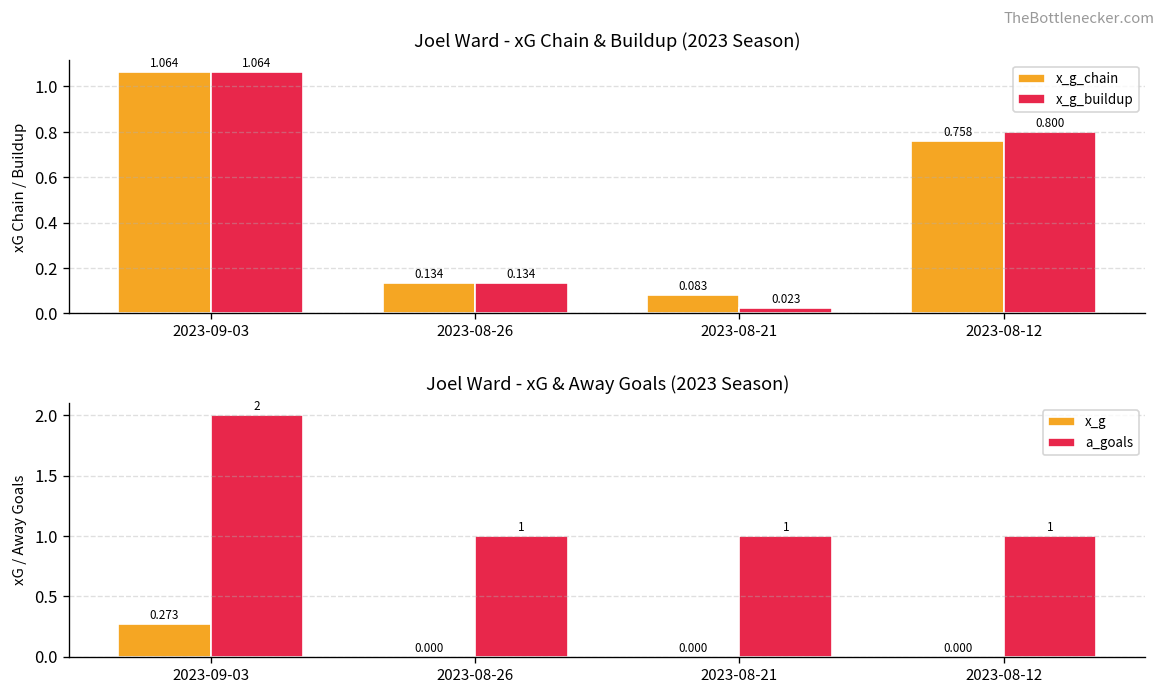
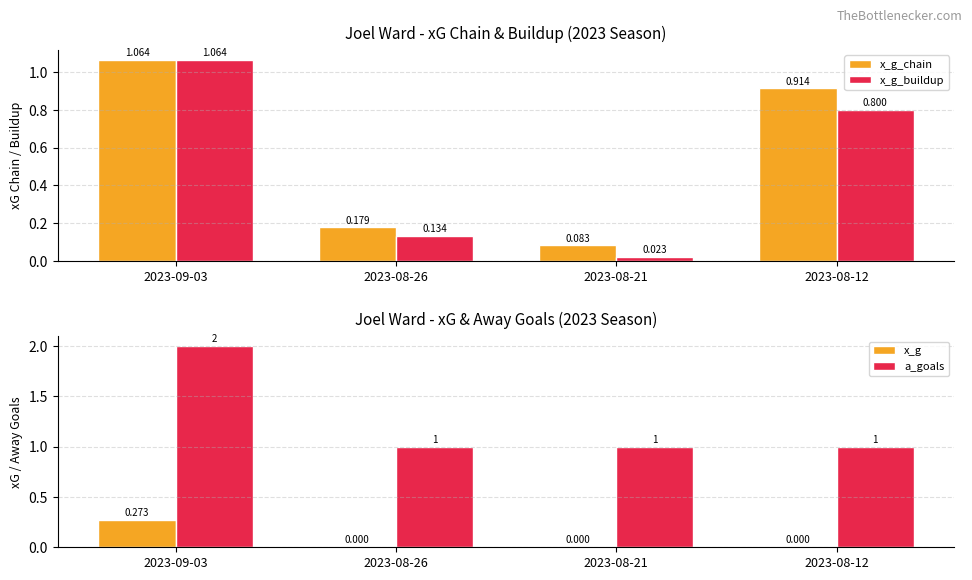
Joel Ward - xG Chain & Buildup (2023 Season), x_g_chain, 2023-08-26: 0.134 -> 0.179
Joel Ward - xG Chain & Buildup (2023 Season), x_g_chain, 2023-08-12: 0.758 -> 0.914
